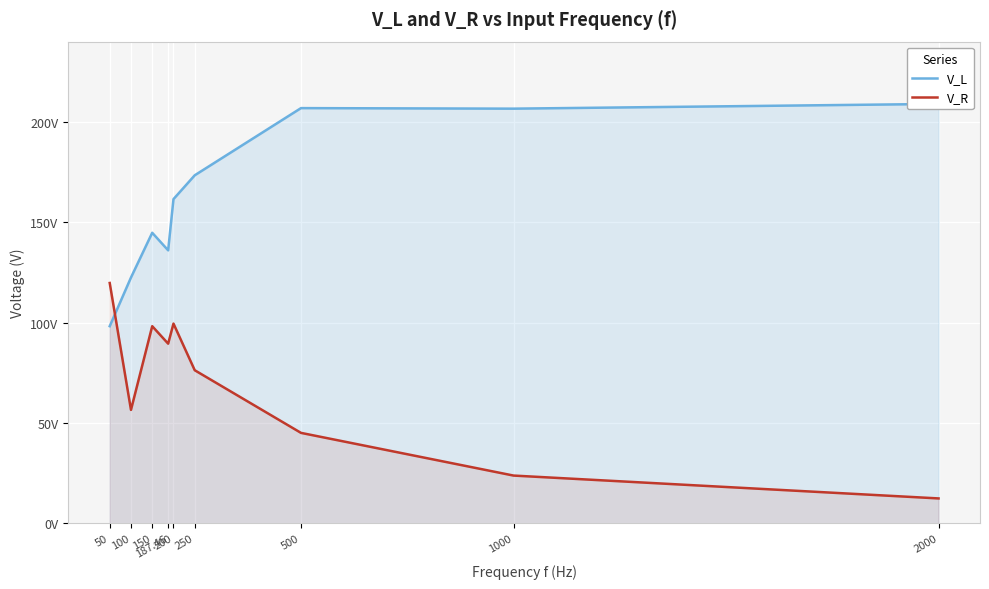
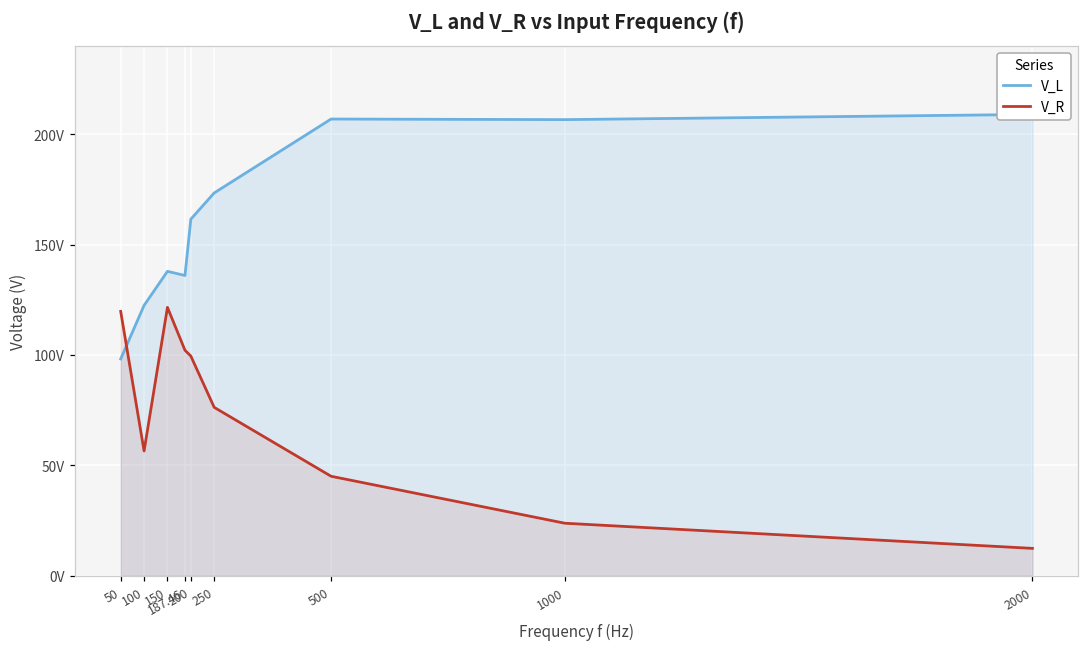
V_L, 150: 145V -> 138V
V_R, 150: 98V -> 122V
V_R, 187.46: 90V -> 102V
